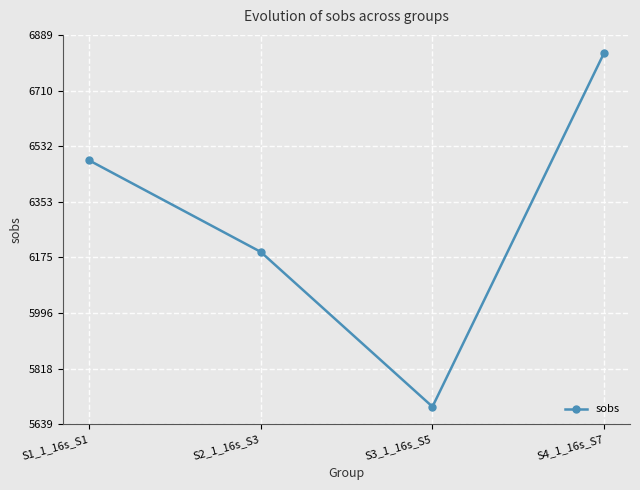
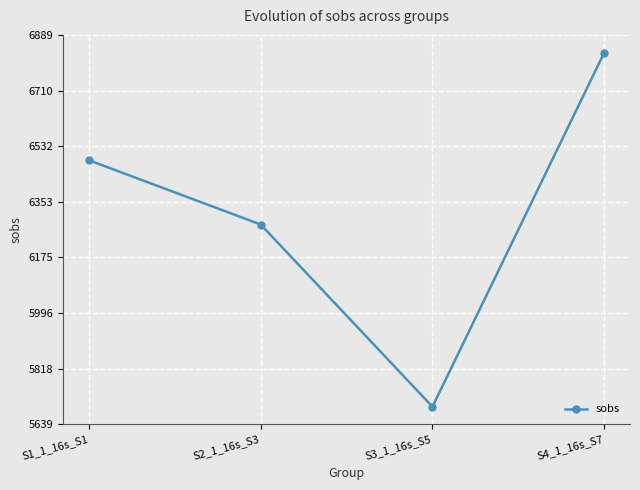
S2_1_16s_S3: 6190 -> 6280
